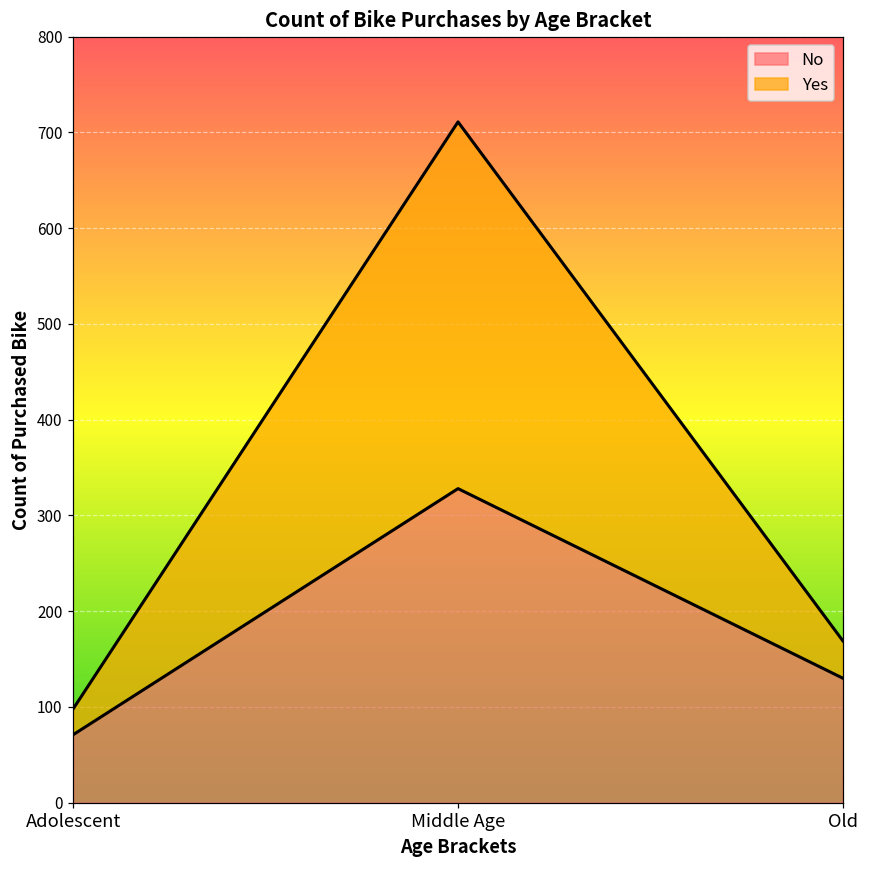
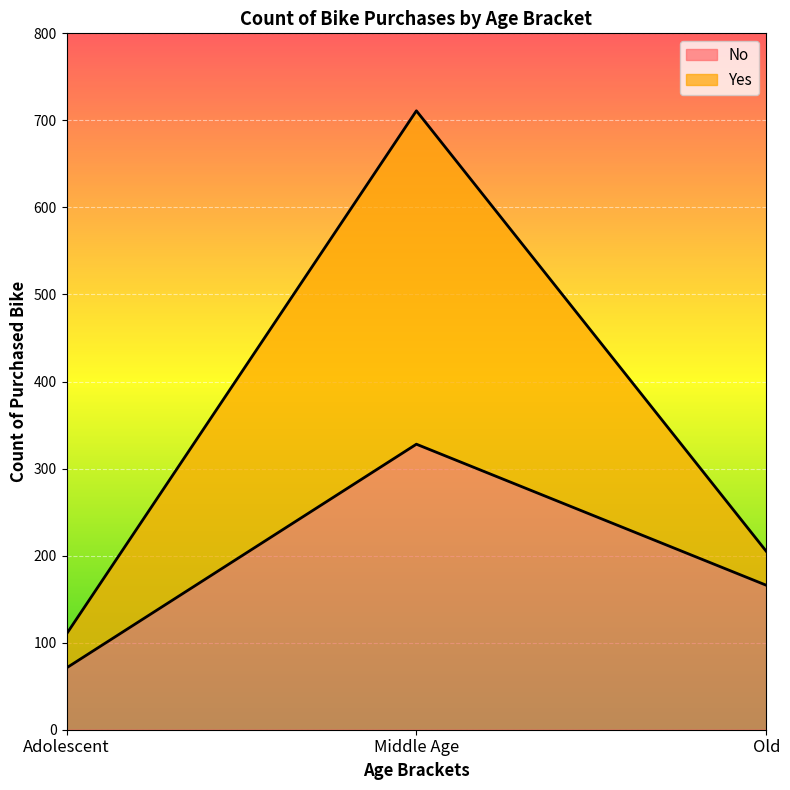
Yes, Adolescent: 30 -> 40
No, Old: 130 -> 170
